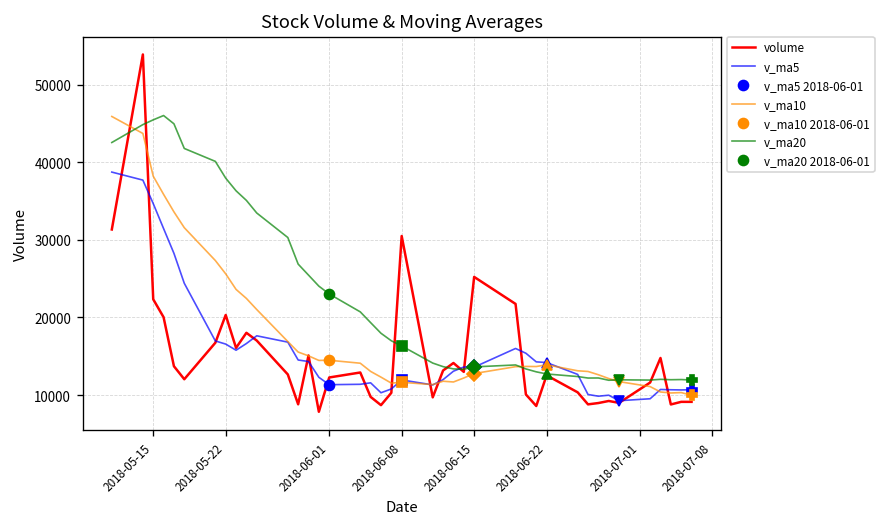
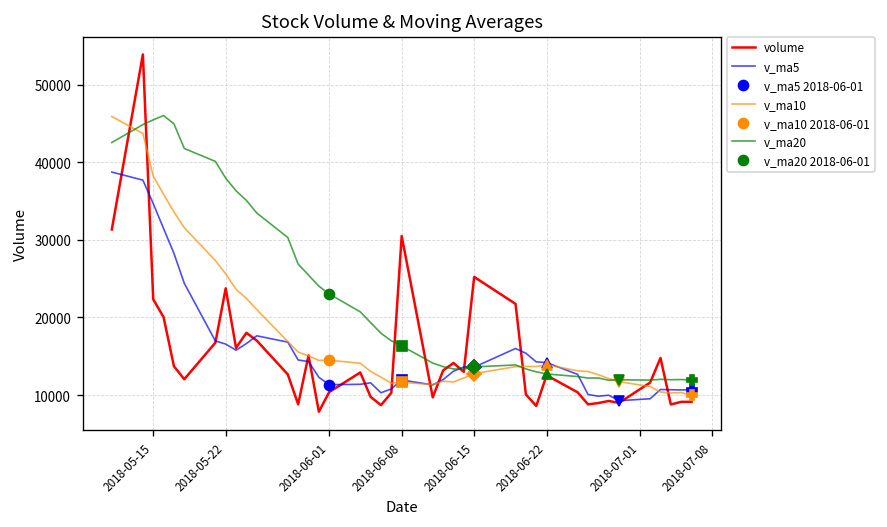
volume, 2018-05-22: 20000 -> 24000
volume, 2018-06-01: 12000 -> 10000
